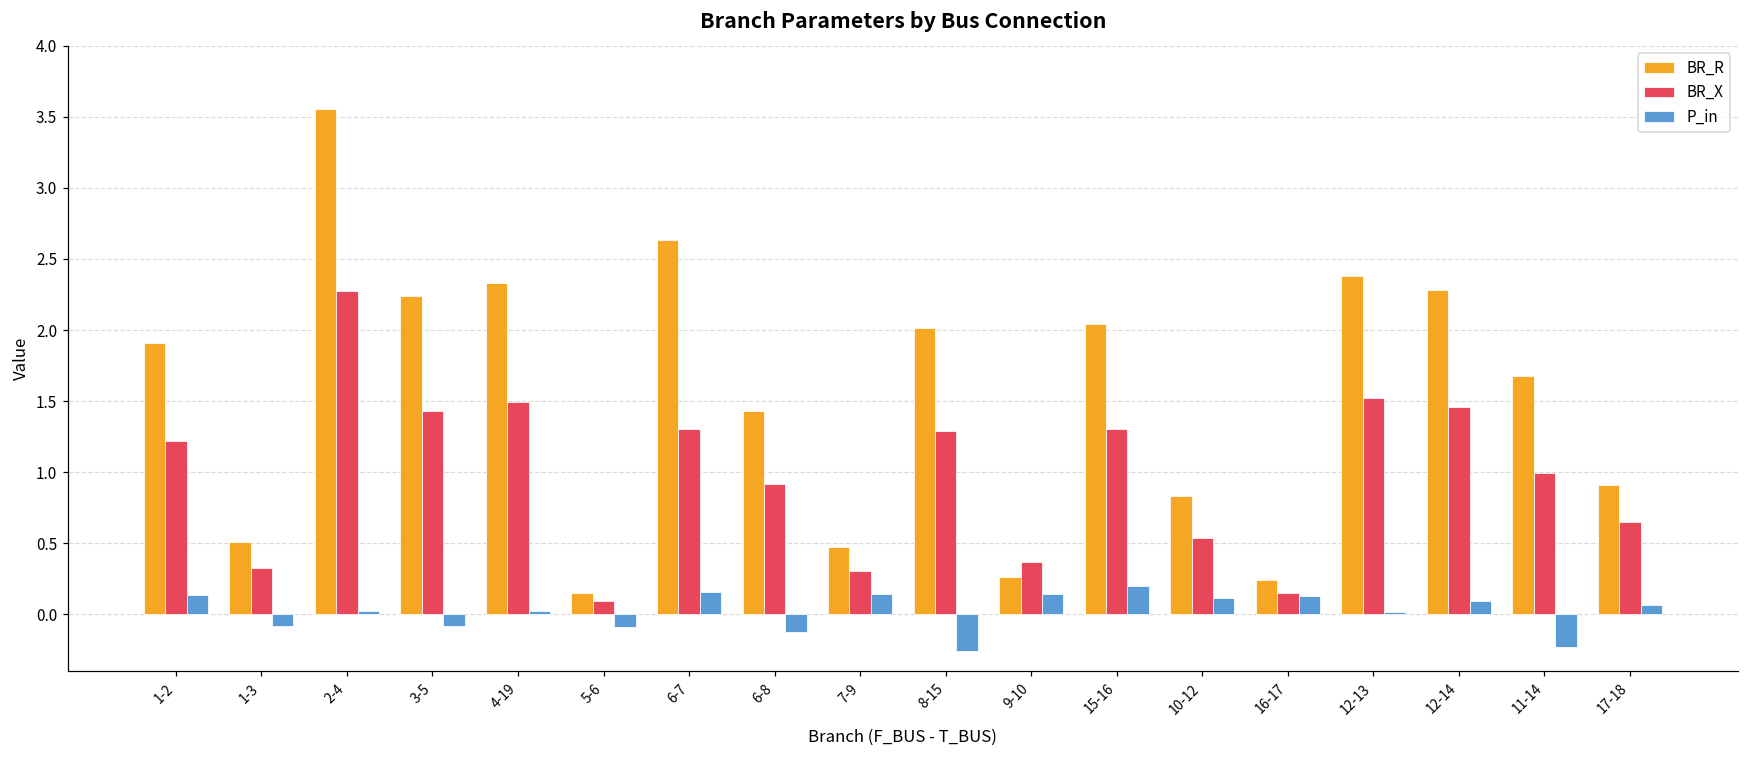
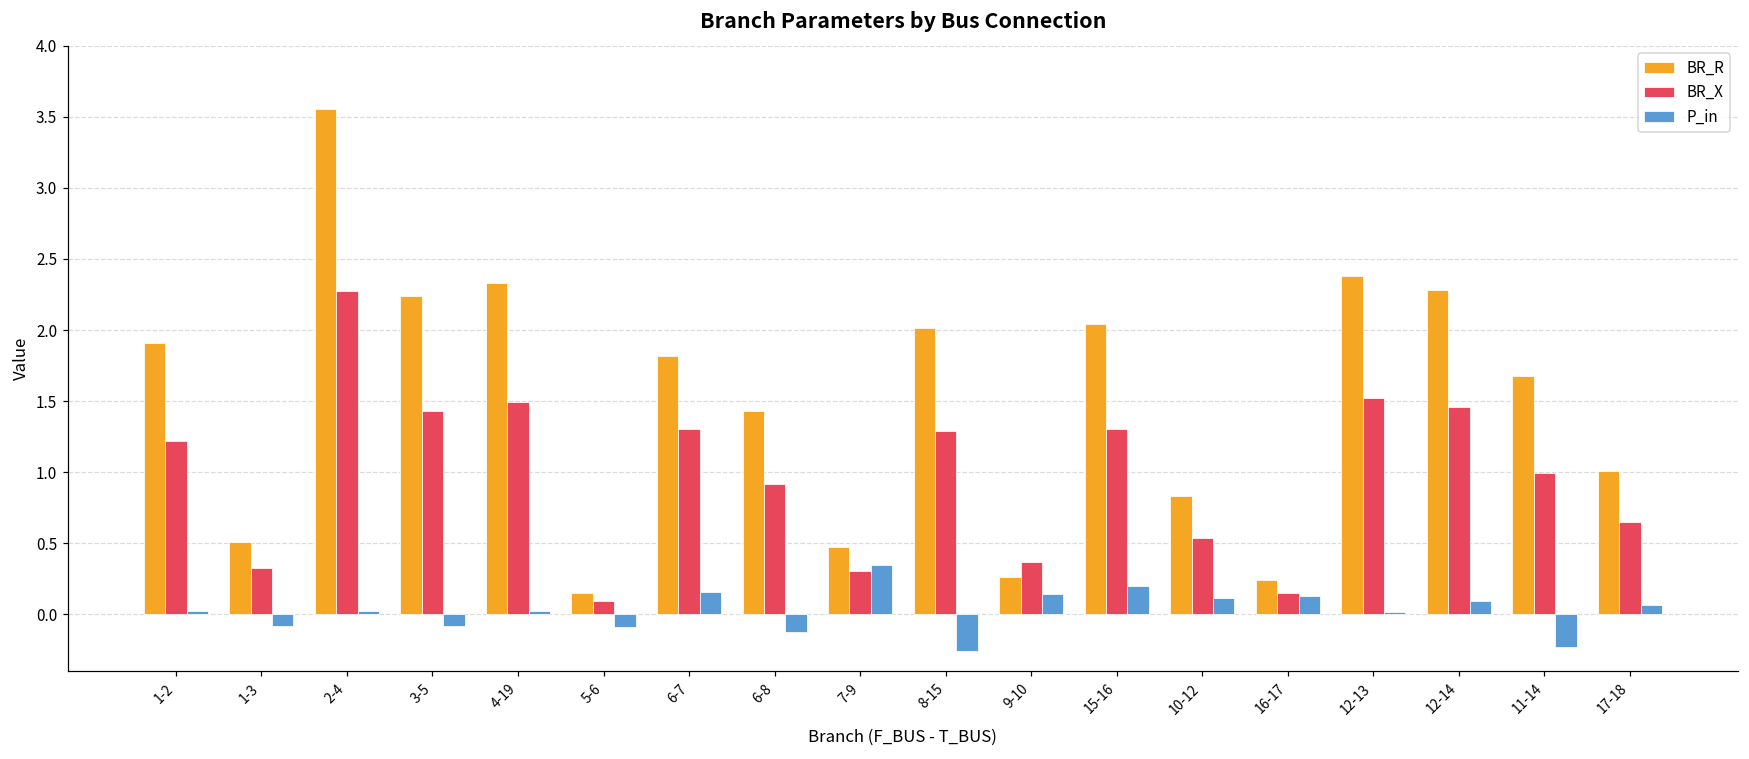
P_in, 1-2: 0.14 -> 0.02
BR_R, 6-7: 2.63 -> 1.81
P_in, 7-9: 0.15 -> 0.34
BR_R, 17-18: 0.91 -> 1.01
